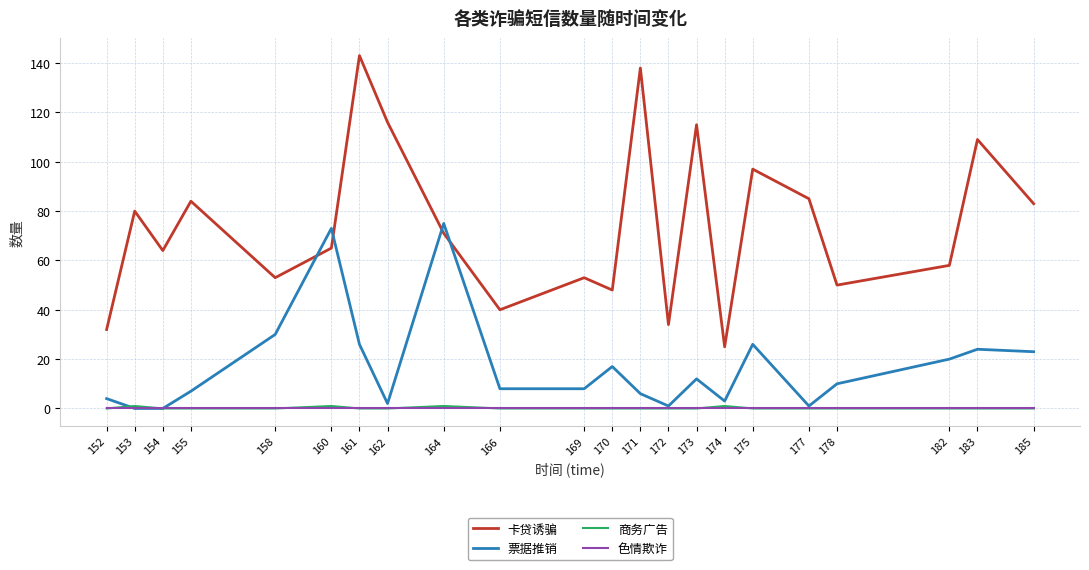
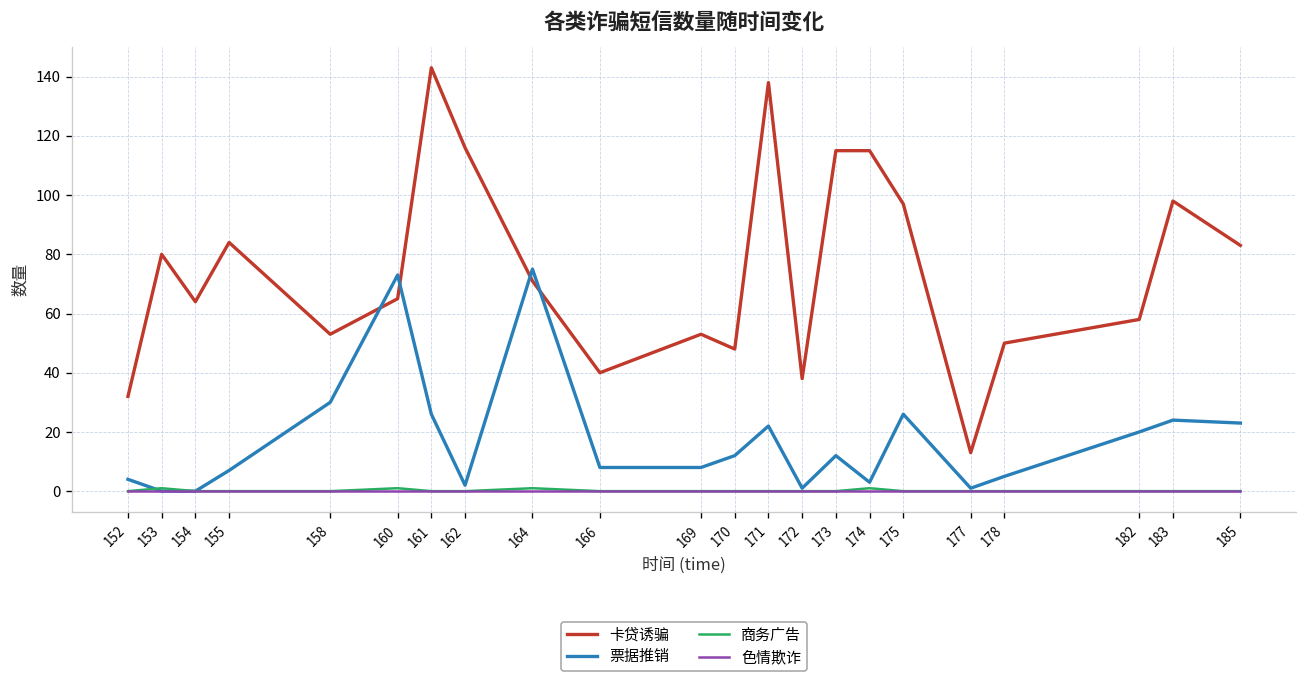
票据推销, 170: 17 -> 12
票据推销, 171: 6 -> 22
卡贷诱骗, 172: 34 -> 38
卡贷诱骗, 174: 25 -> 115
卡贷诱骗, 177: 85 -> 13
票据推销, 178: 10 -> 5
卡贷诱骗, 183: 109 -> 98
